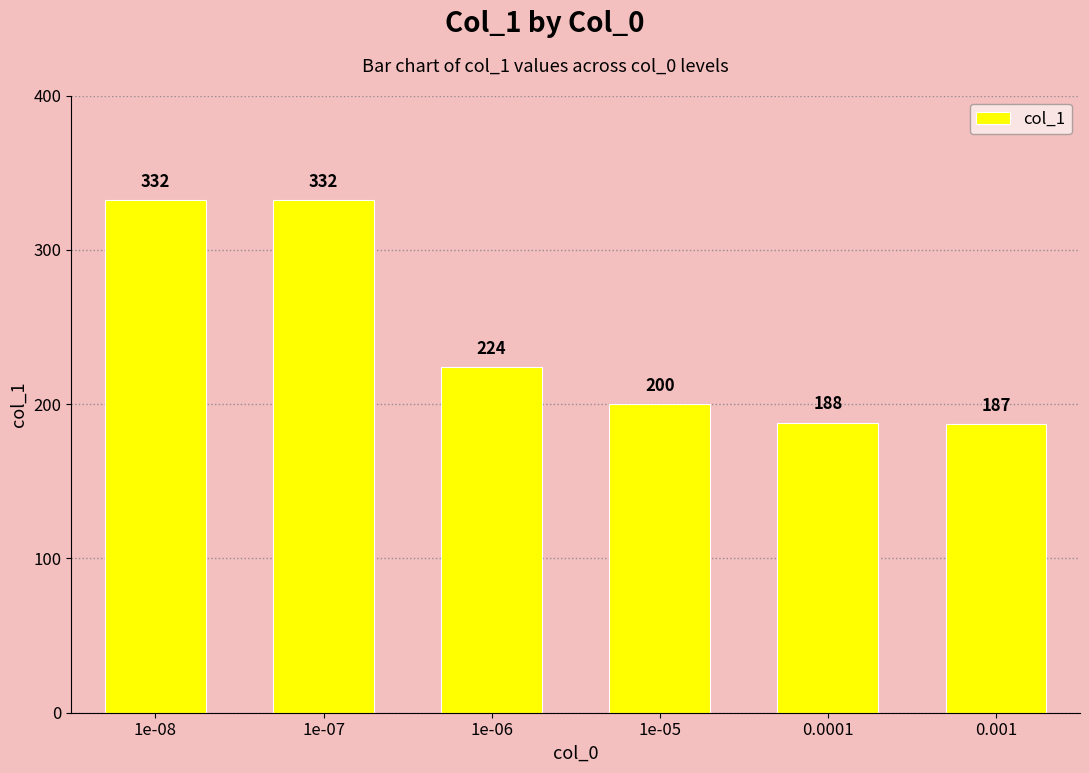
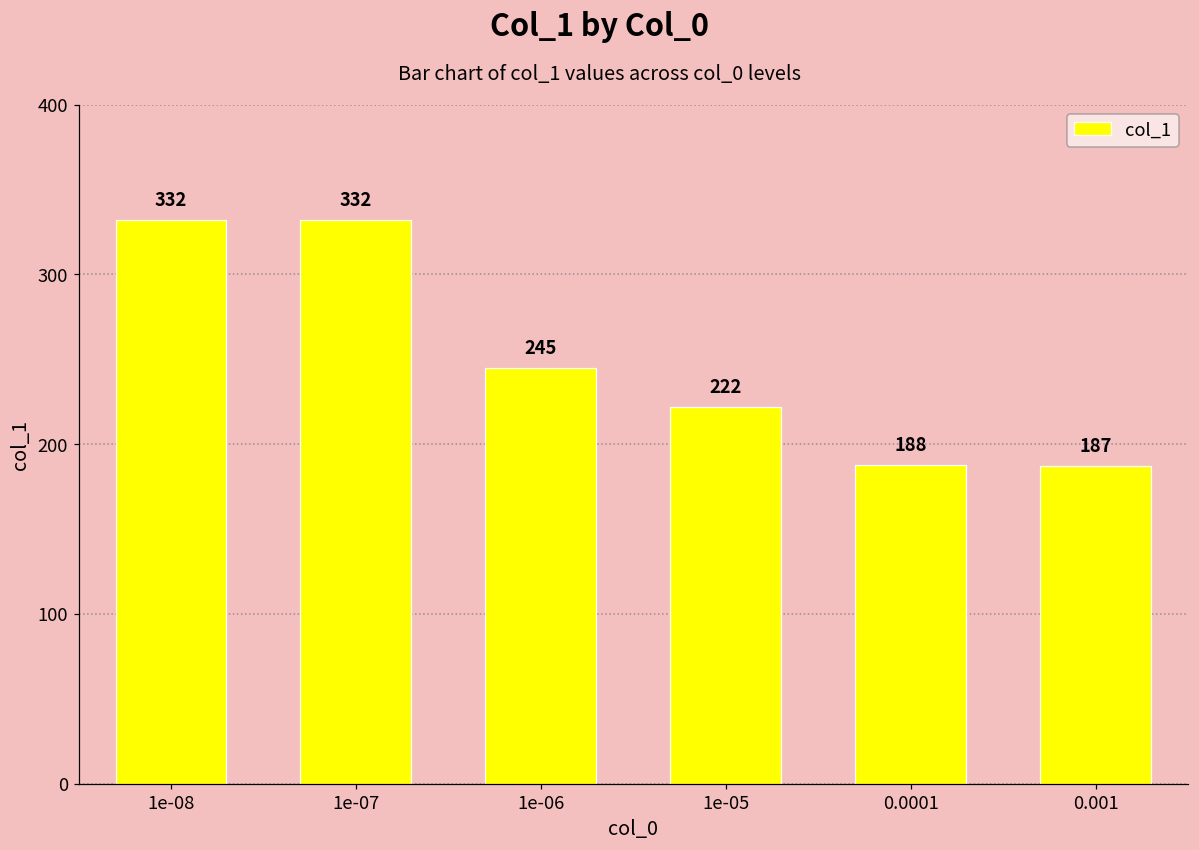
1e-06: 224 -> 245
1e-05: 200 -> 222
